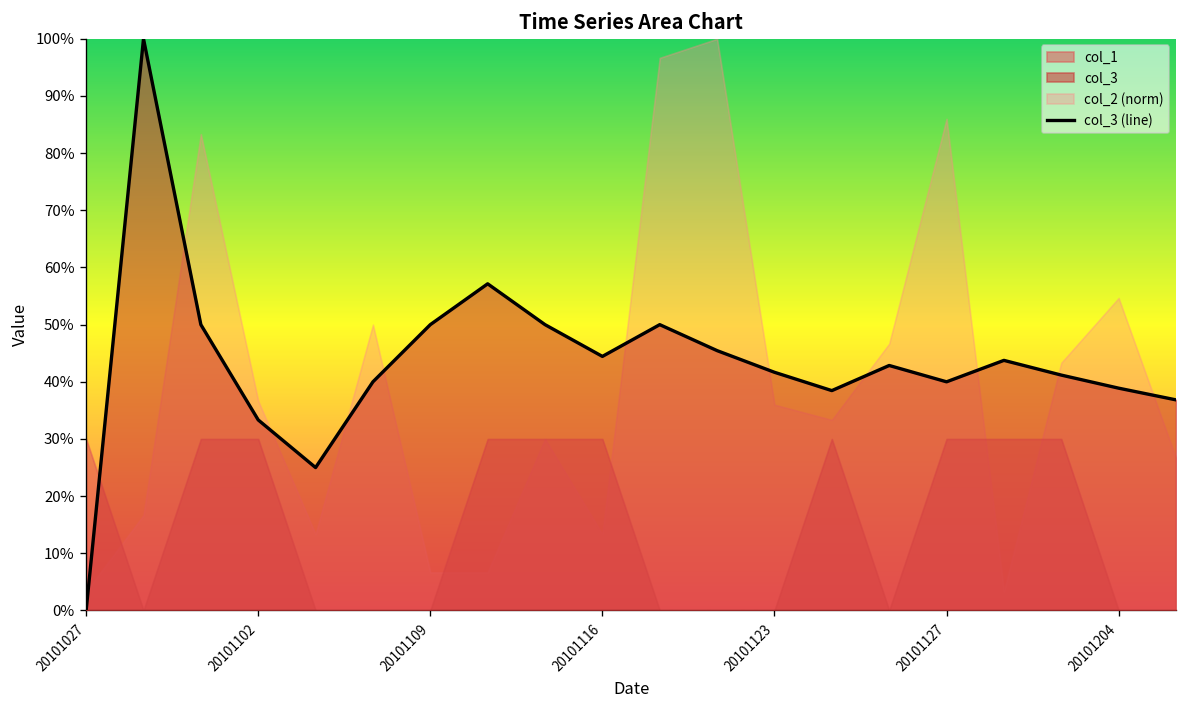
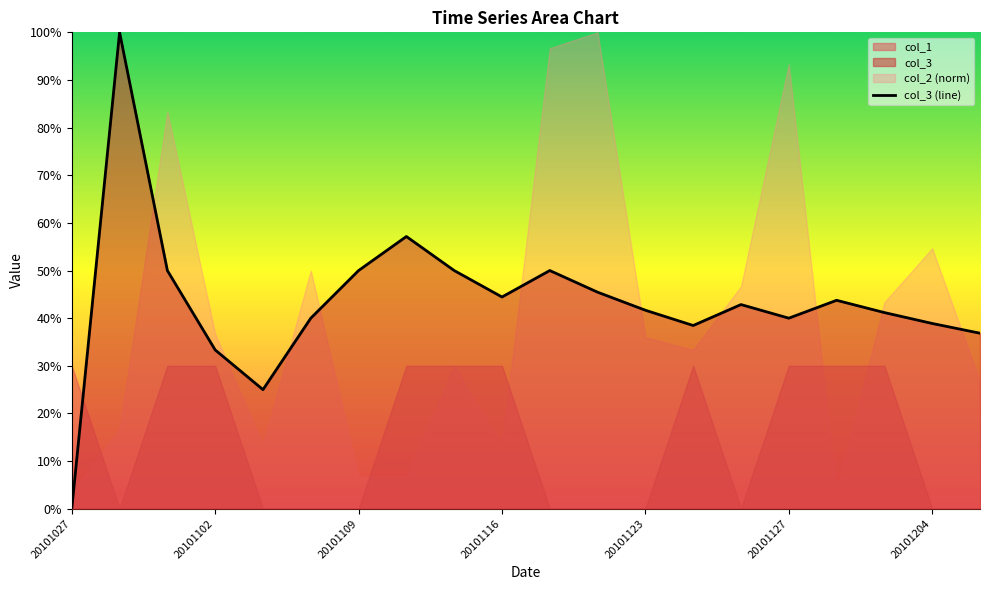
col_2 (norm), 20101127: 86% -> 93%
